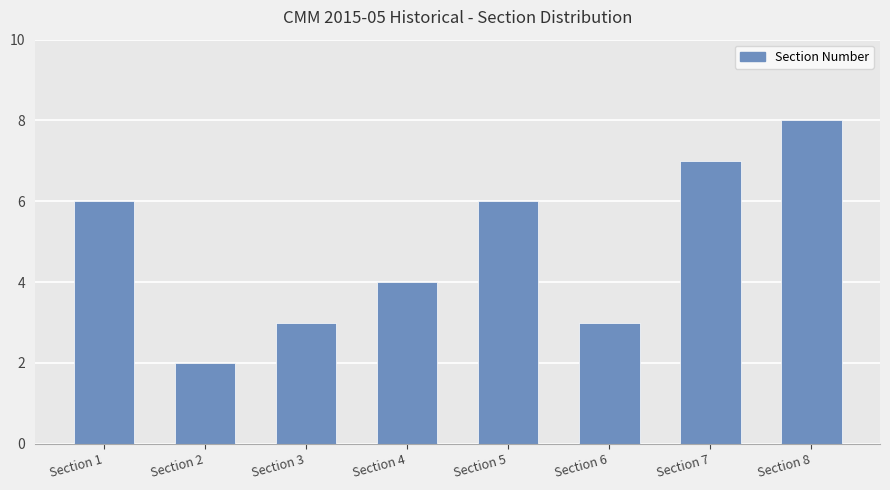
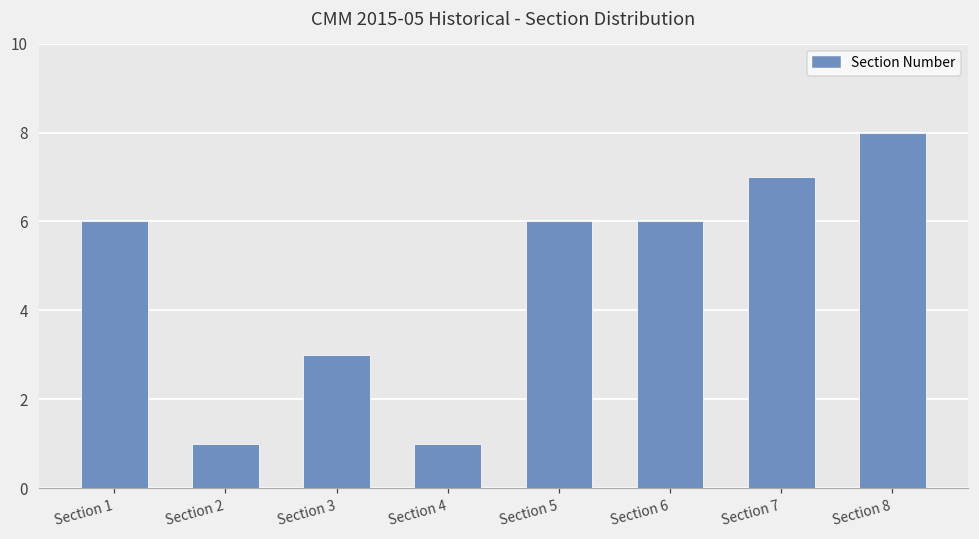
Section 2: 2 -> 1
Section 4: 4 -> 1
Section 6: 3 -> 6
